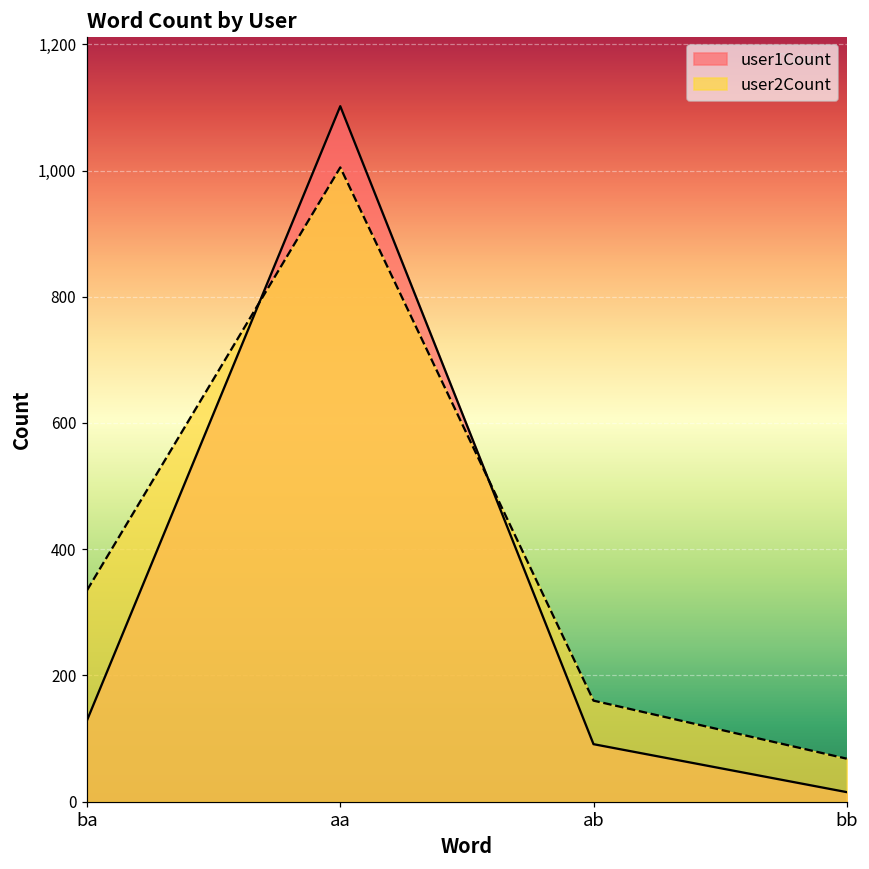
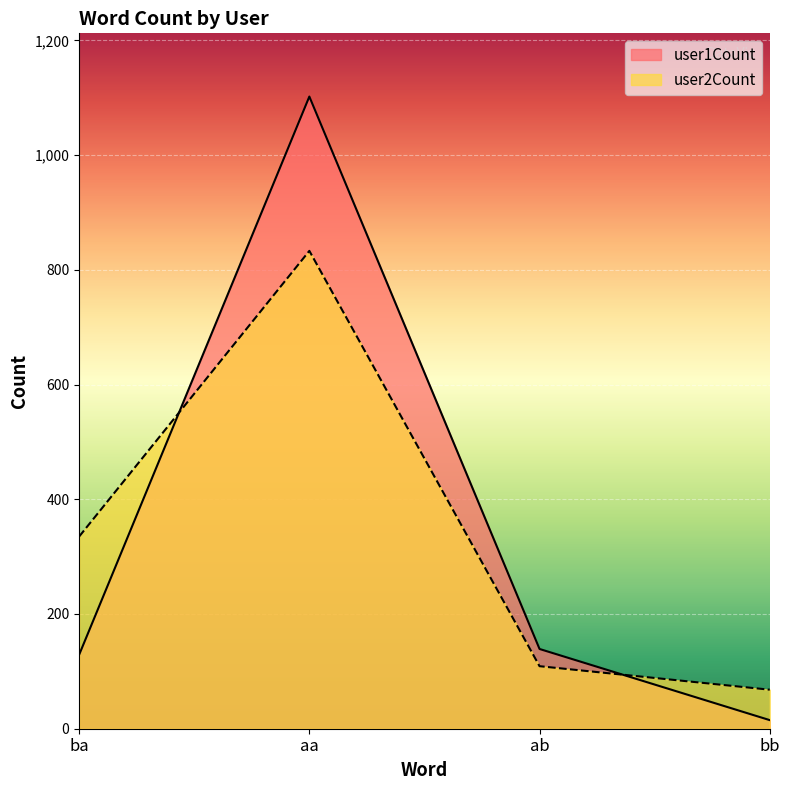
user2Count, aa: 1,010 -> 830
user1Count, ab: 90 -> 140
user2Count, ab: 160 -> 110
